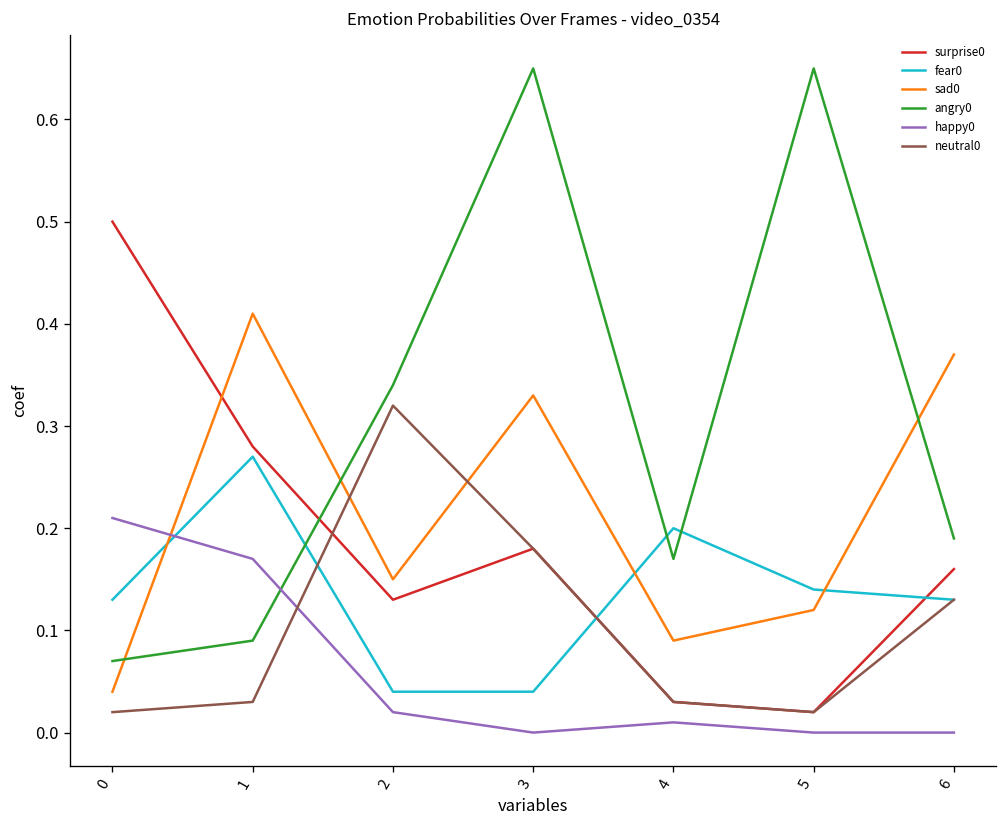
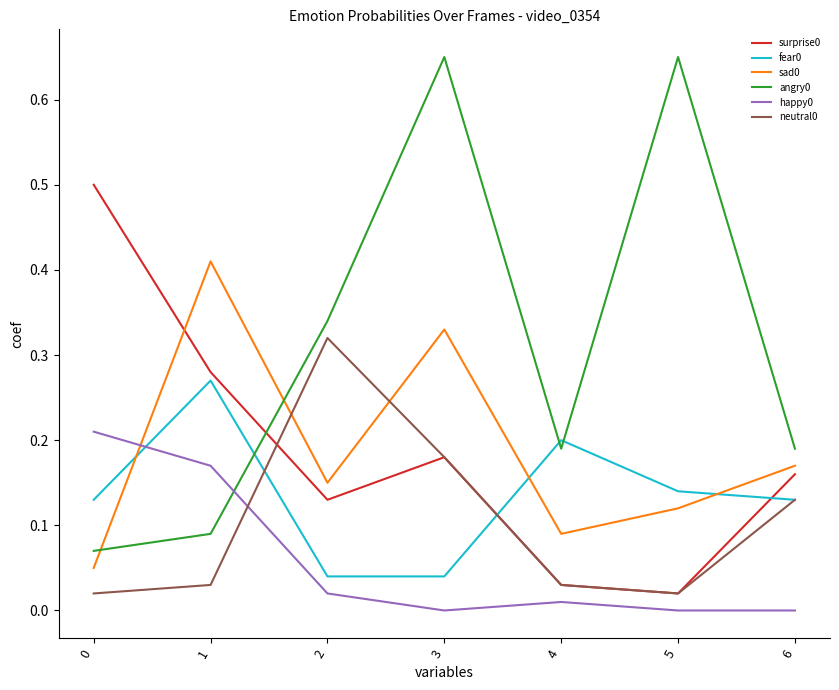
sad0, 0: 0.04 -> 0.05
angry0, 4: 0.17 -> 0.19
sad0, 6: 0.37 -> 0.17
